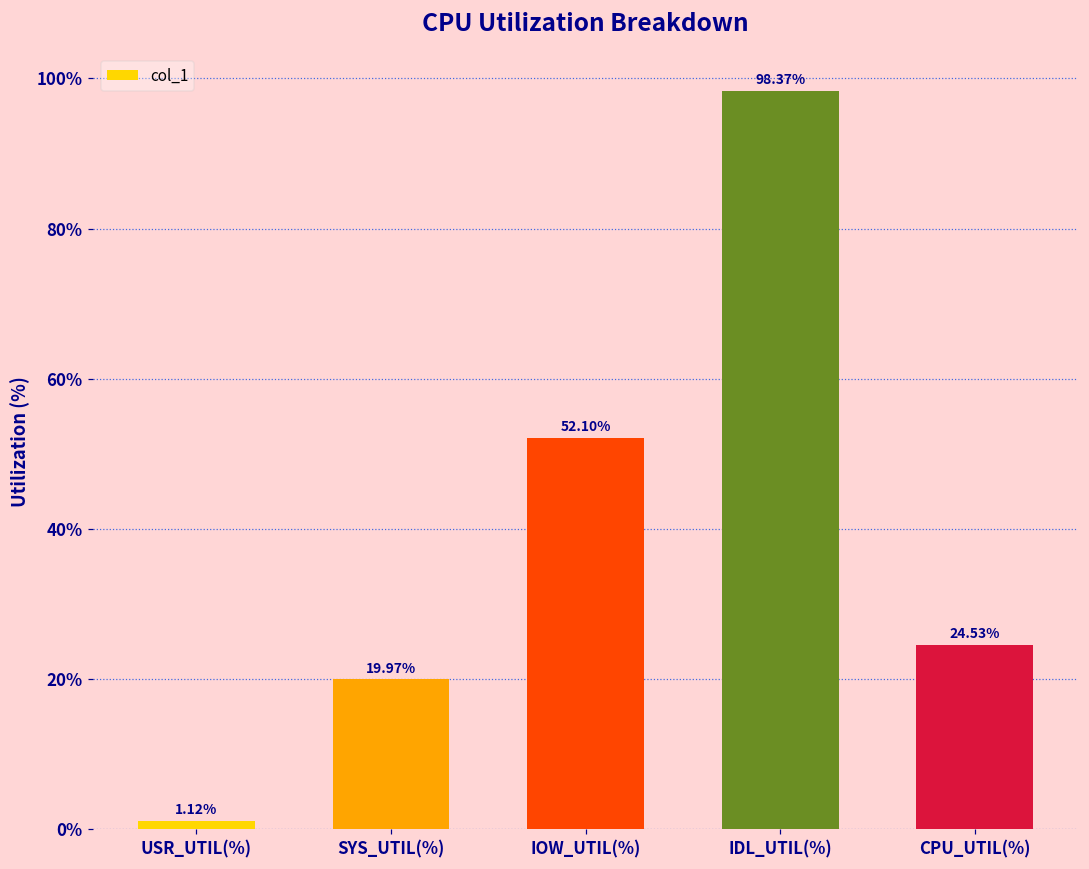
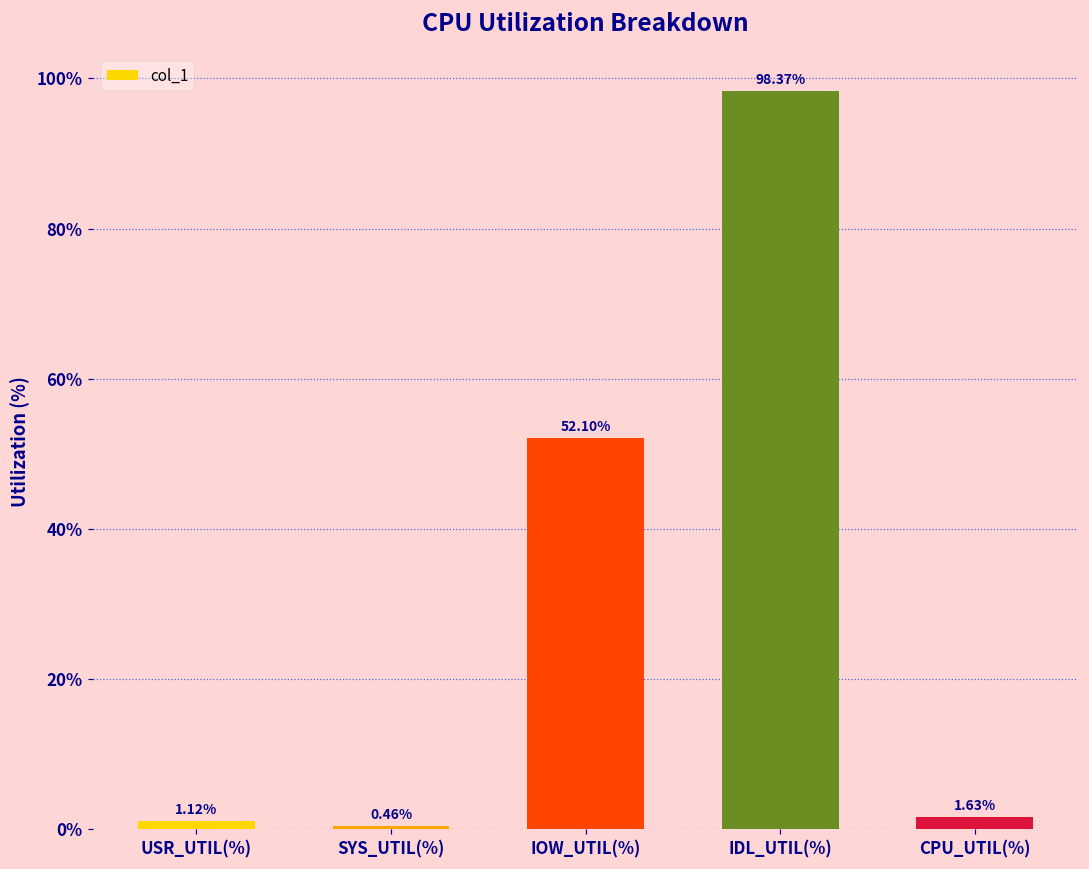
SYS_UTIL(%): 19.97% -> 0.46%
CPU_UTIL(%): 24.53% -> 1.63%
